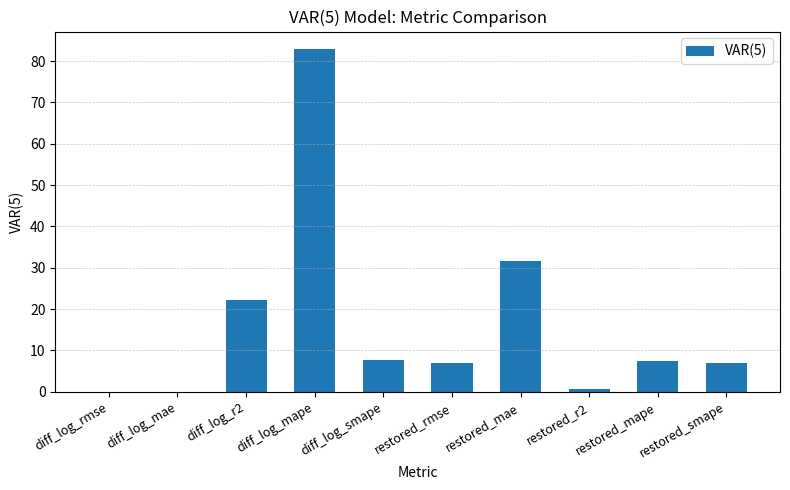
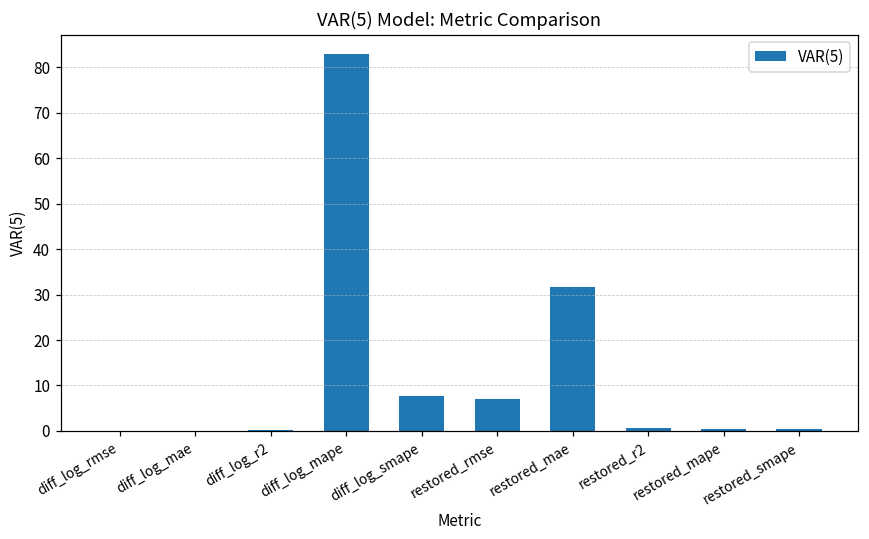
diff_log_r2: 22 -> 0
restored_mape: 8 -> 0
restored_smape: 7 -> 0
